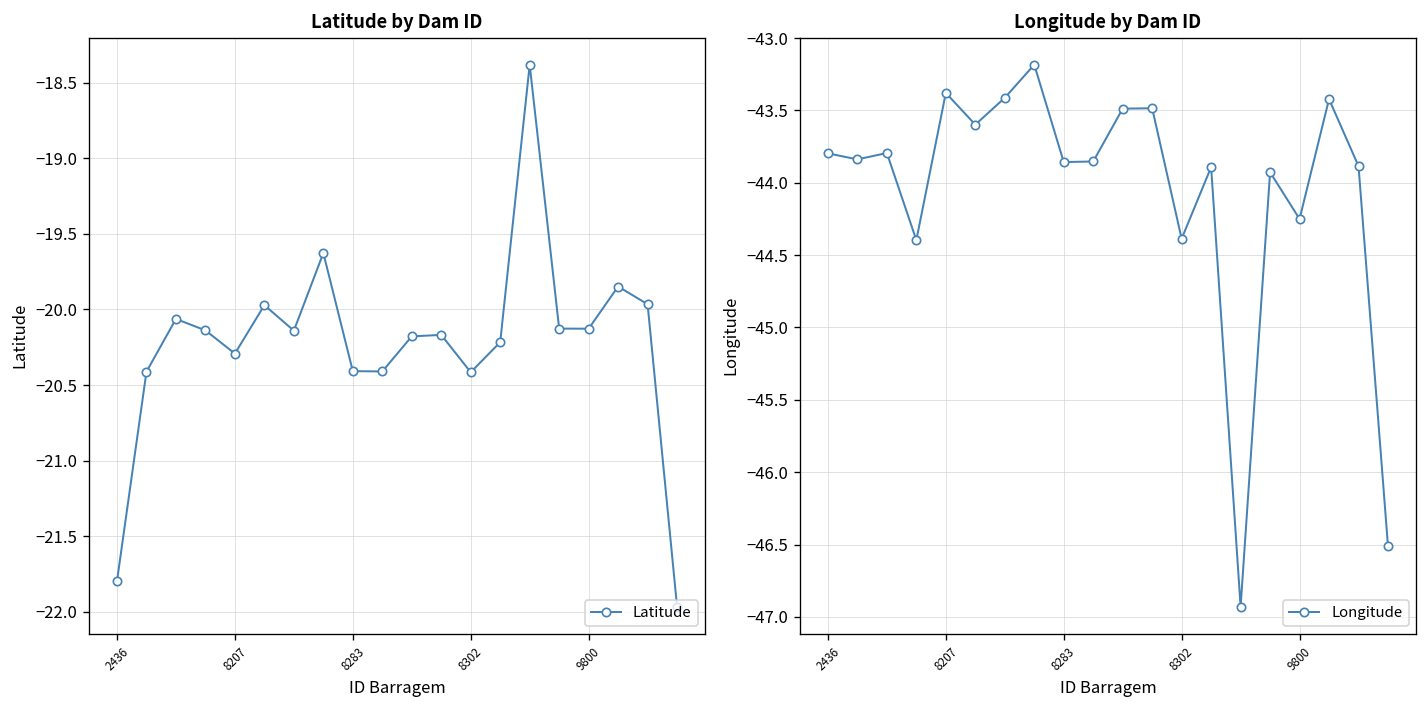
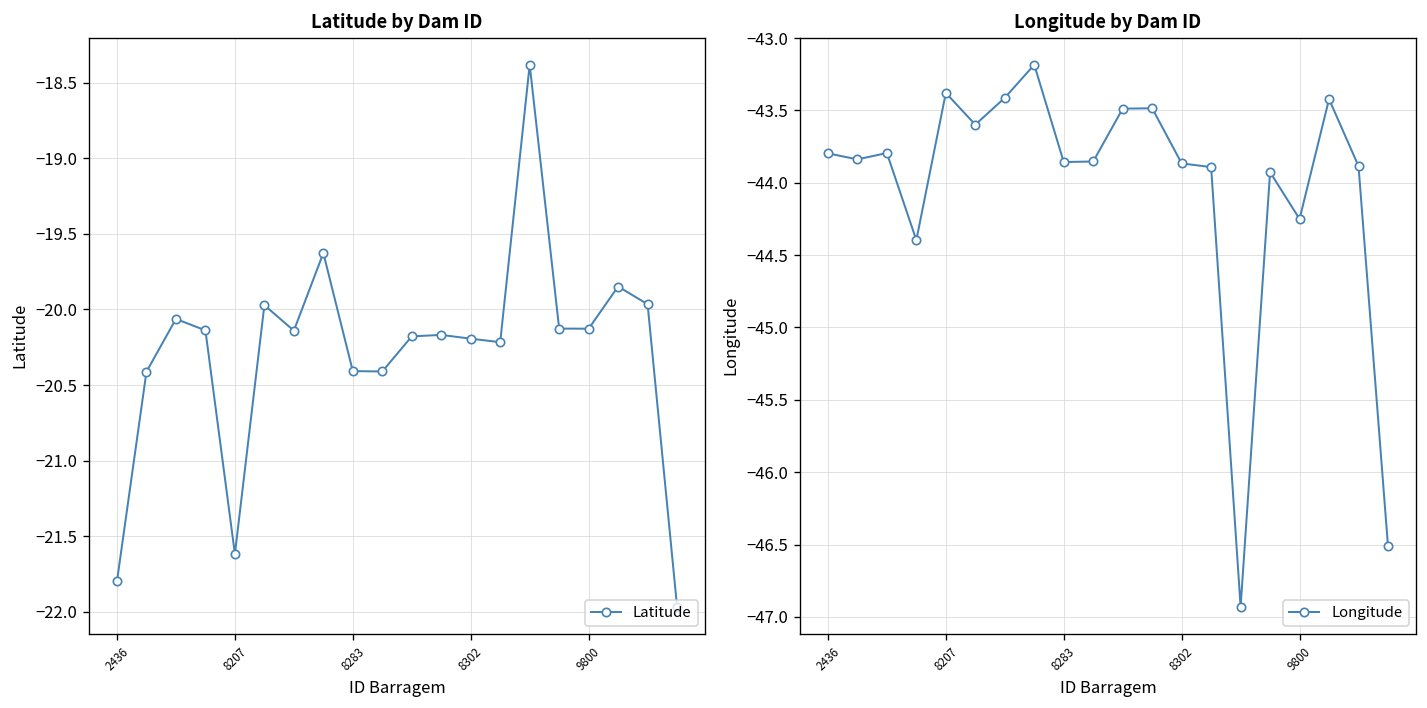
Latitude by Dam ID, 8207: -20.29 -> -21.62
Latitude by Dam ID, 8302: -20.42 -> -20.19
Longitude by Dam ID, 8302: -44.39 -> -43.87
